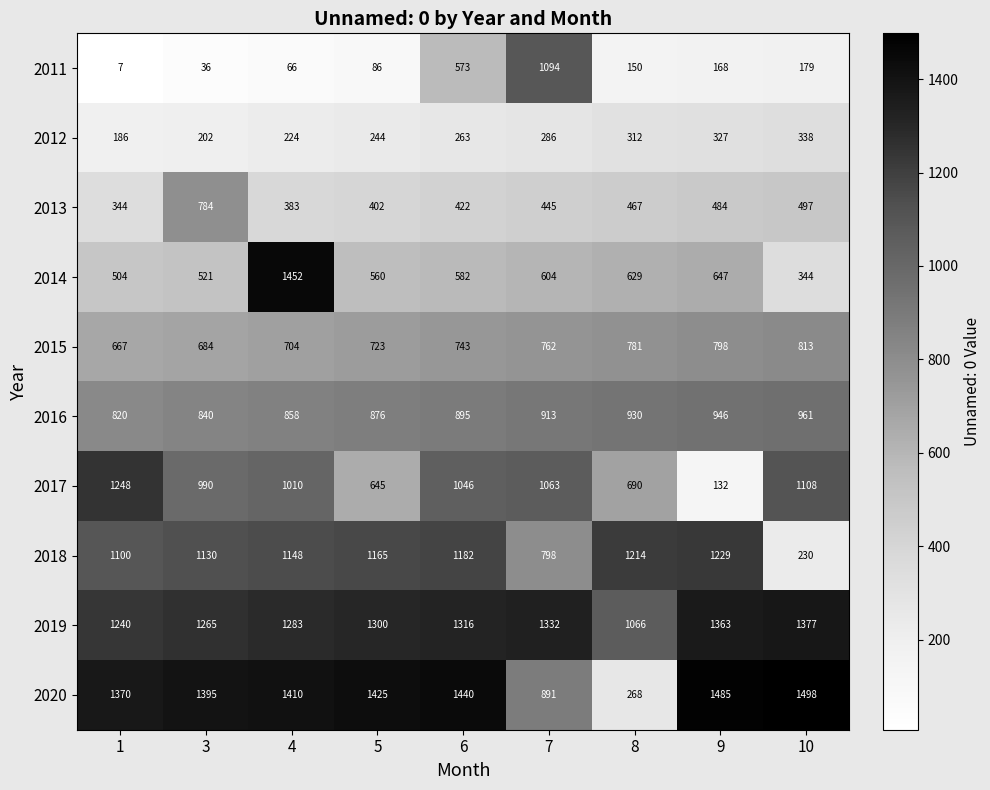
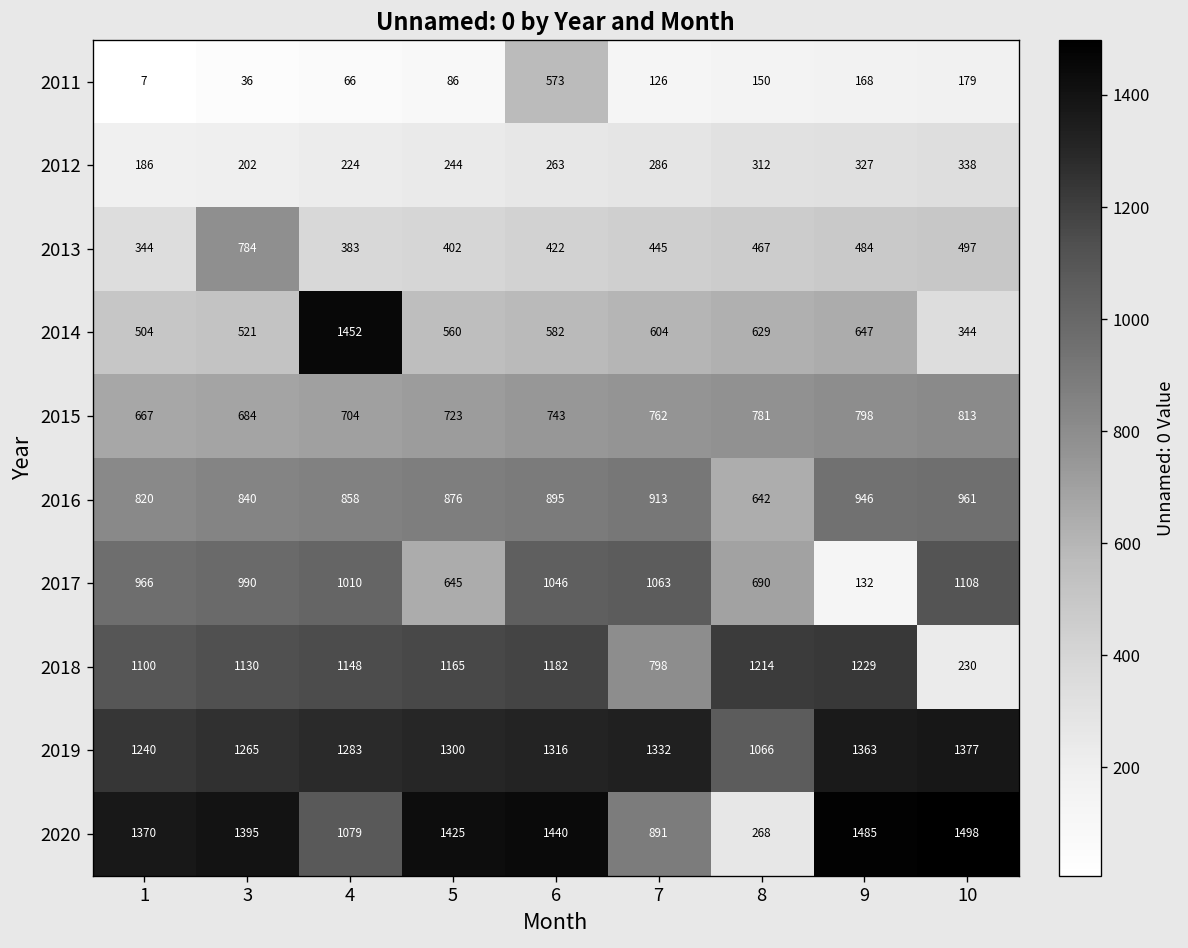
2011, 7: 1094 -> 126
2016, 8: 930 -> 642
2017, 1: 1248 -> 966
2020, 4: 1410 -> 1079
